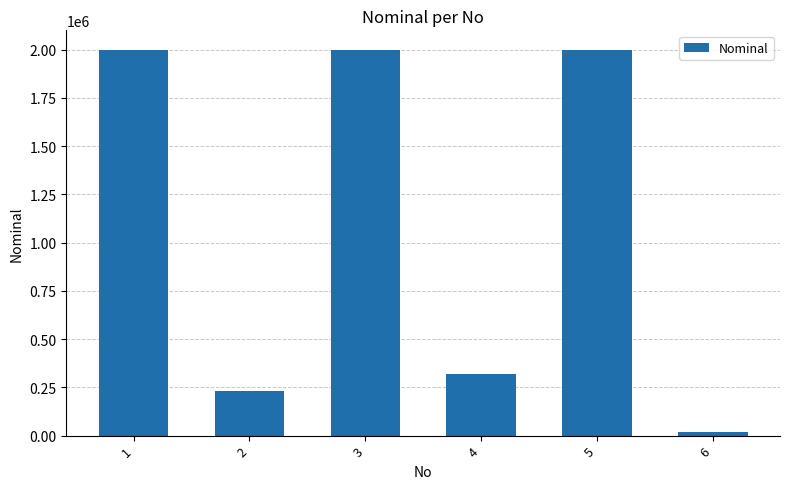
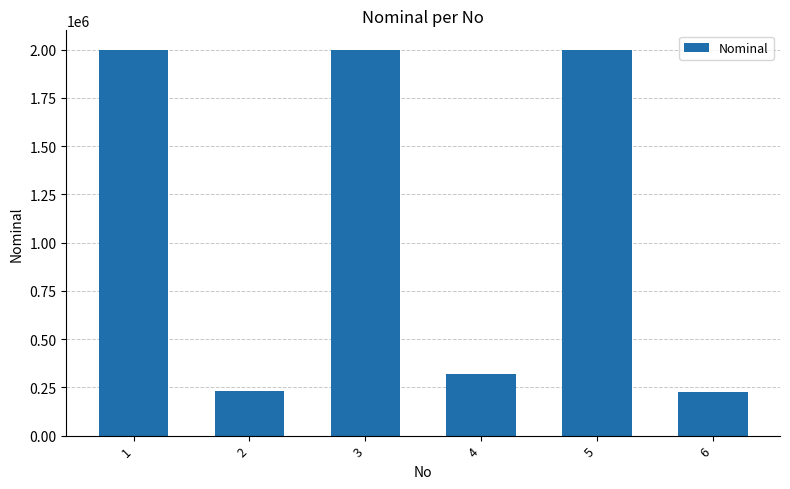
6: 20000 -> 220000
